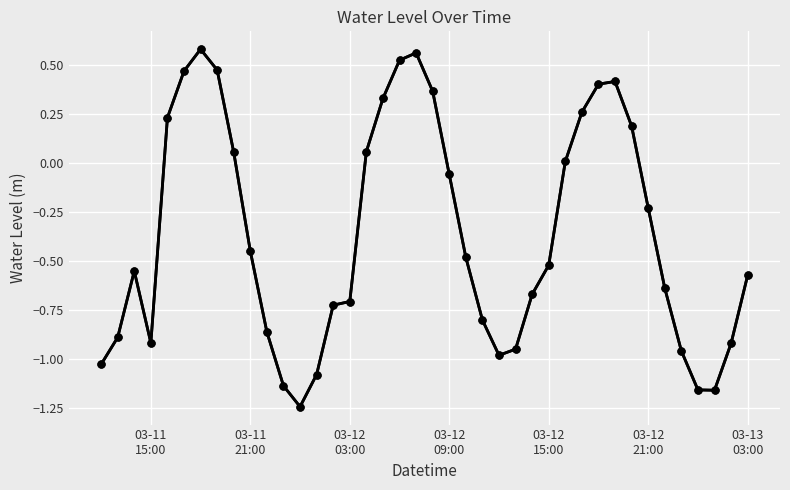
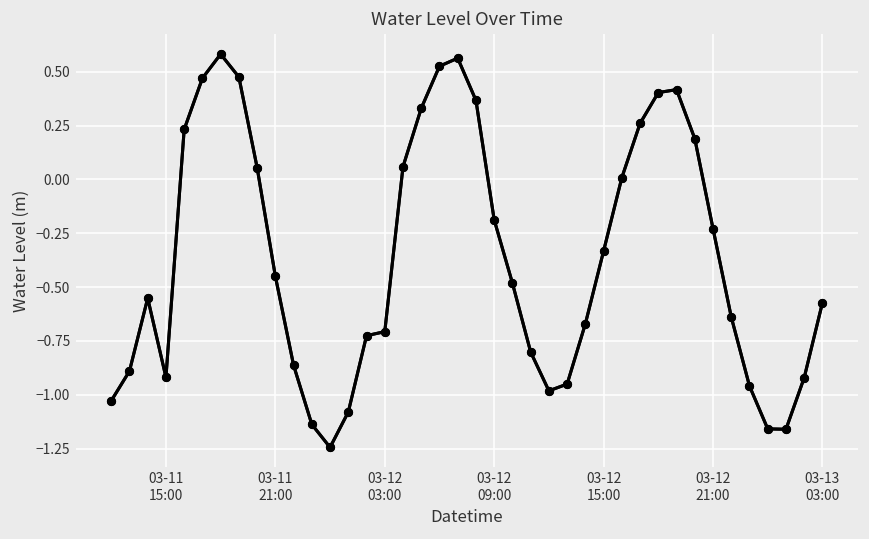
03-12 09:00: -0.06 -> -0.19
03-12 15:00: -0.52 -> -0.33
